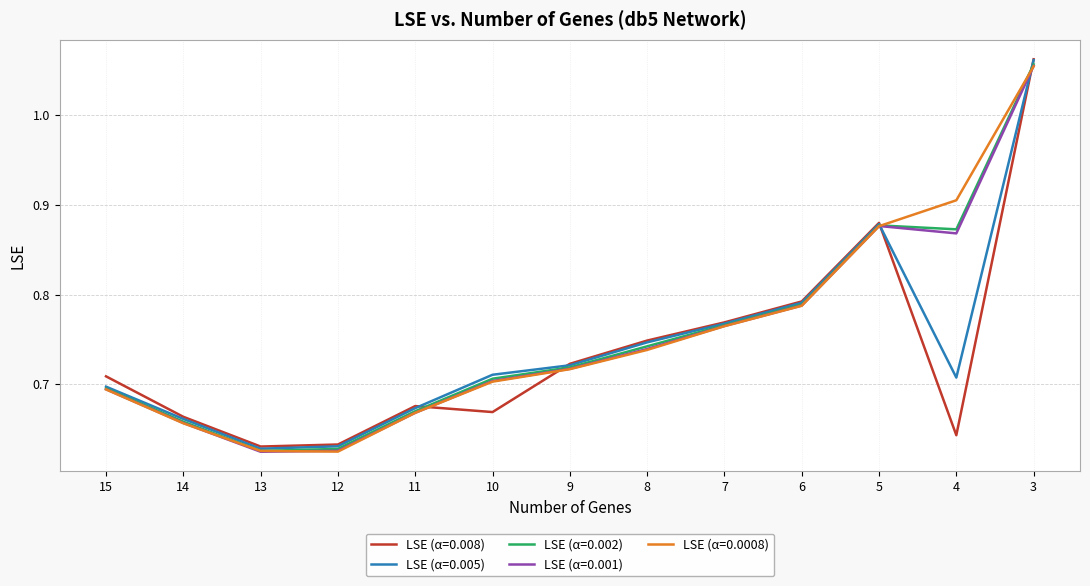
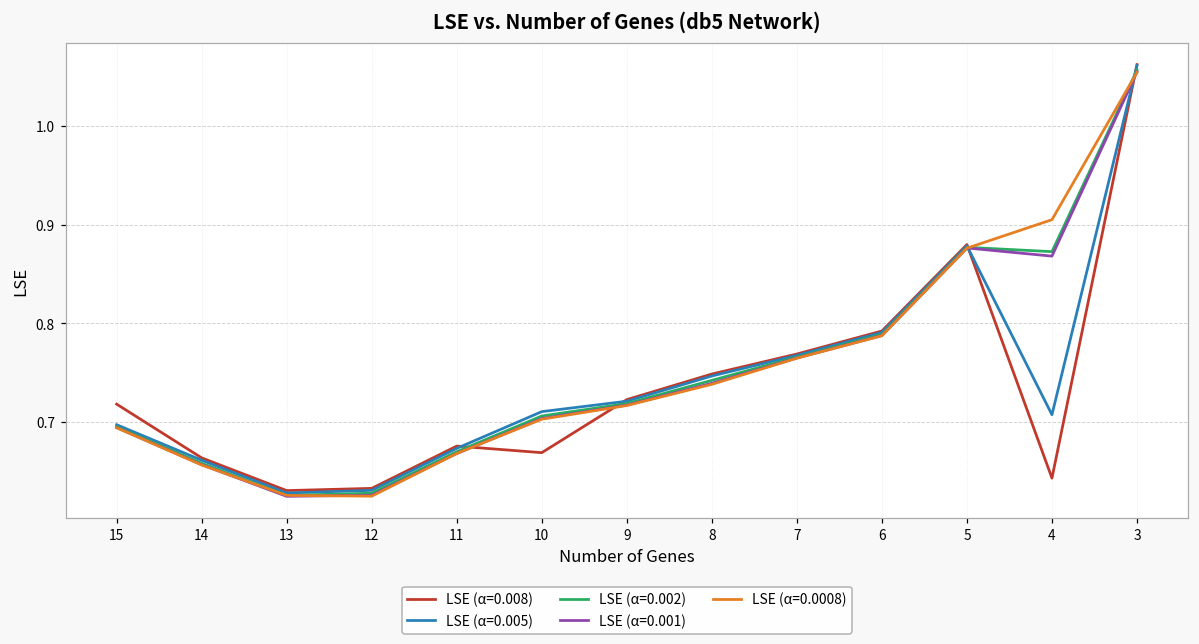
LSE (α=0.008), 15: 0.71 -> 0.72
